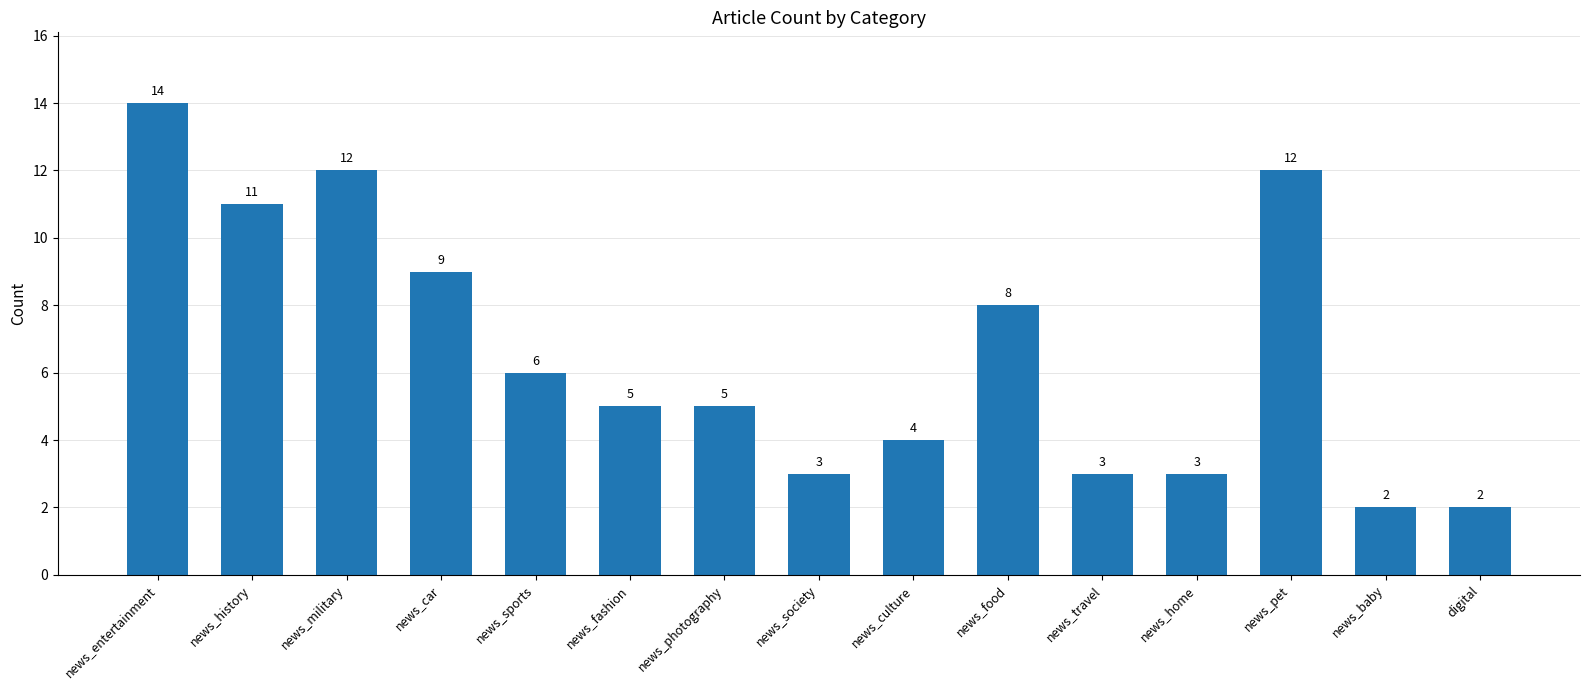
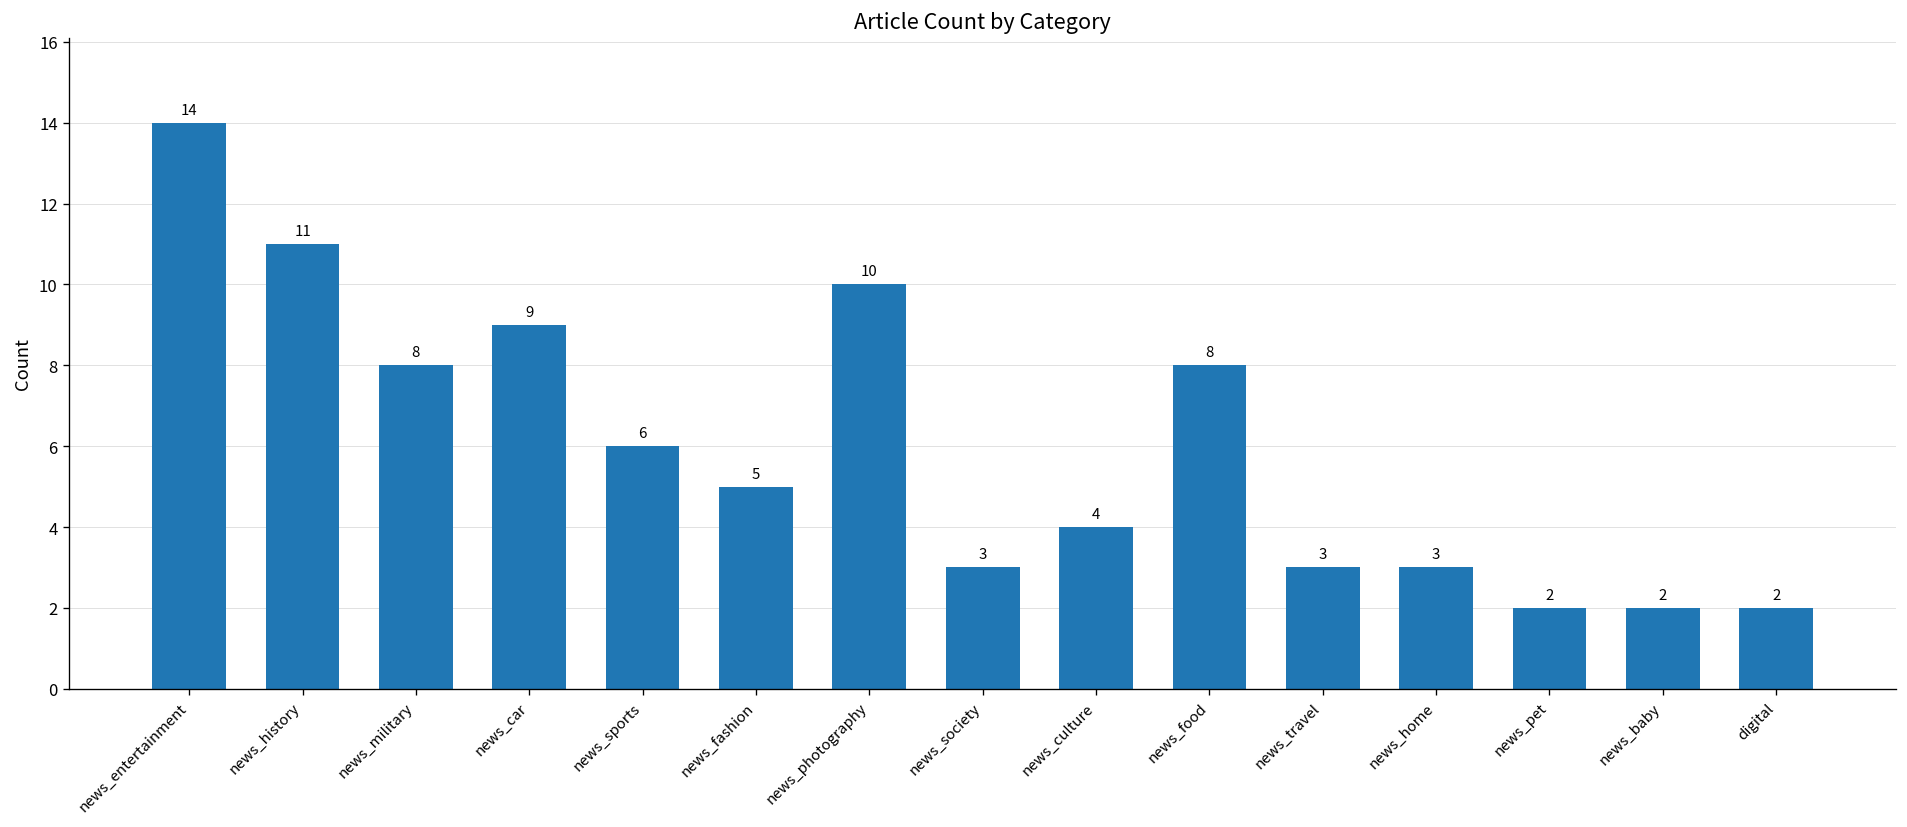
news_military: 12 -> 8
news_photography: 5 -> 10
news_pet: 12 -> 2
